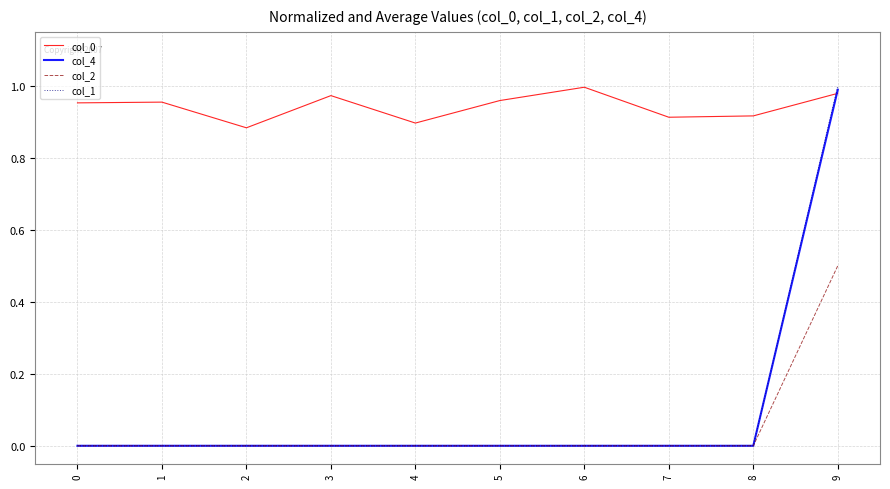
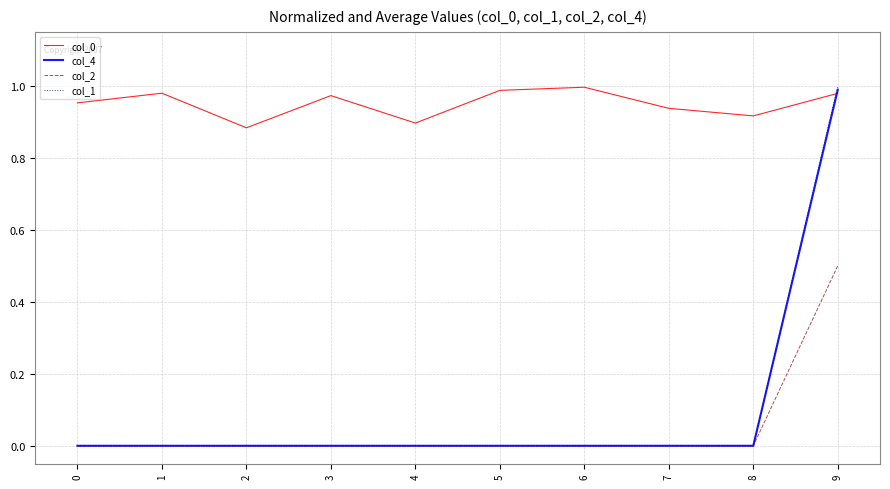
col_0, 1: 0.95 -> 0.98
col_0, 5: 0.96 -> 0.99
col_0, 7: 0.91 -> 0.94
